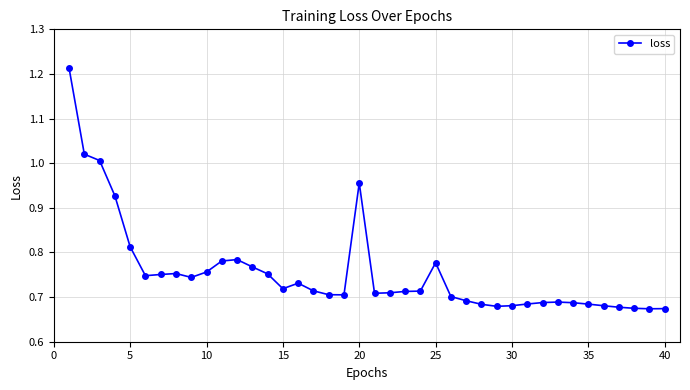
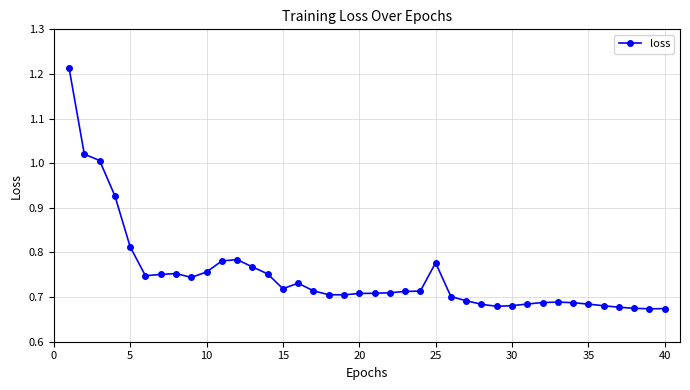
20: 0.96 -> 0.71
